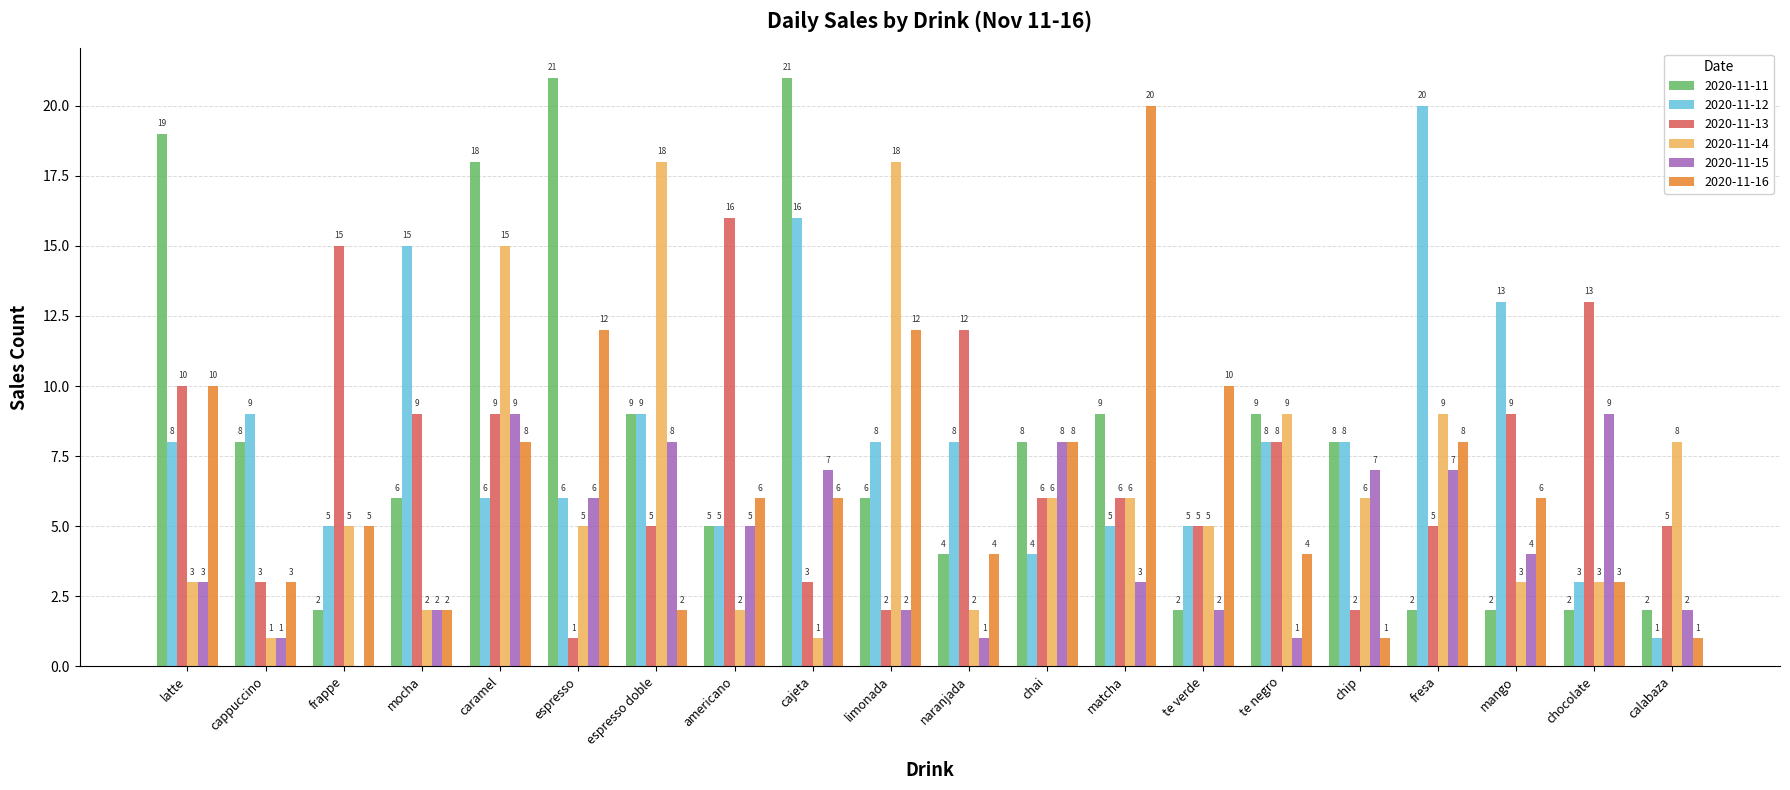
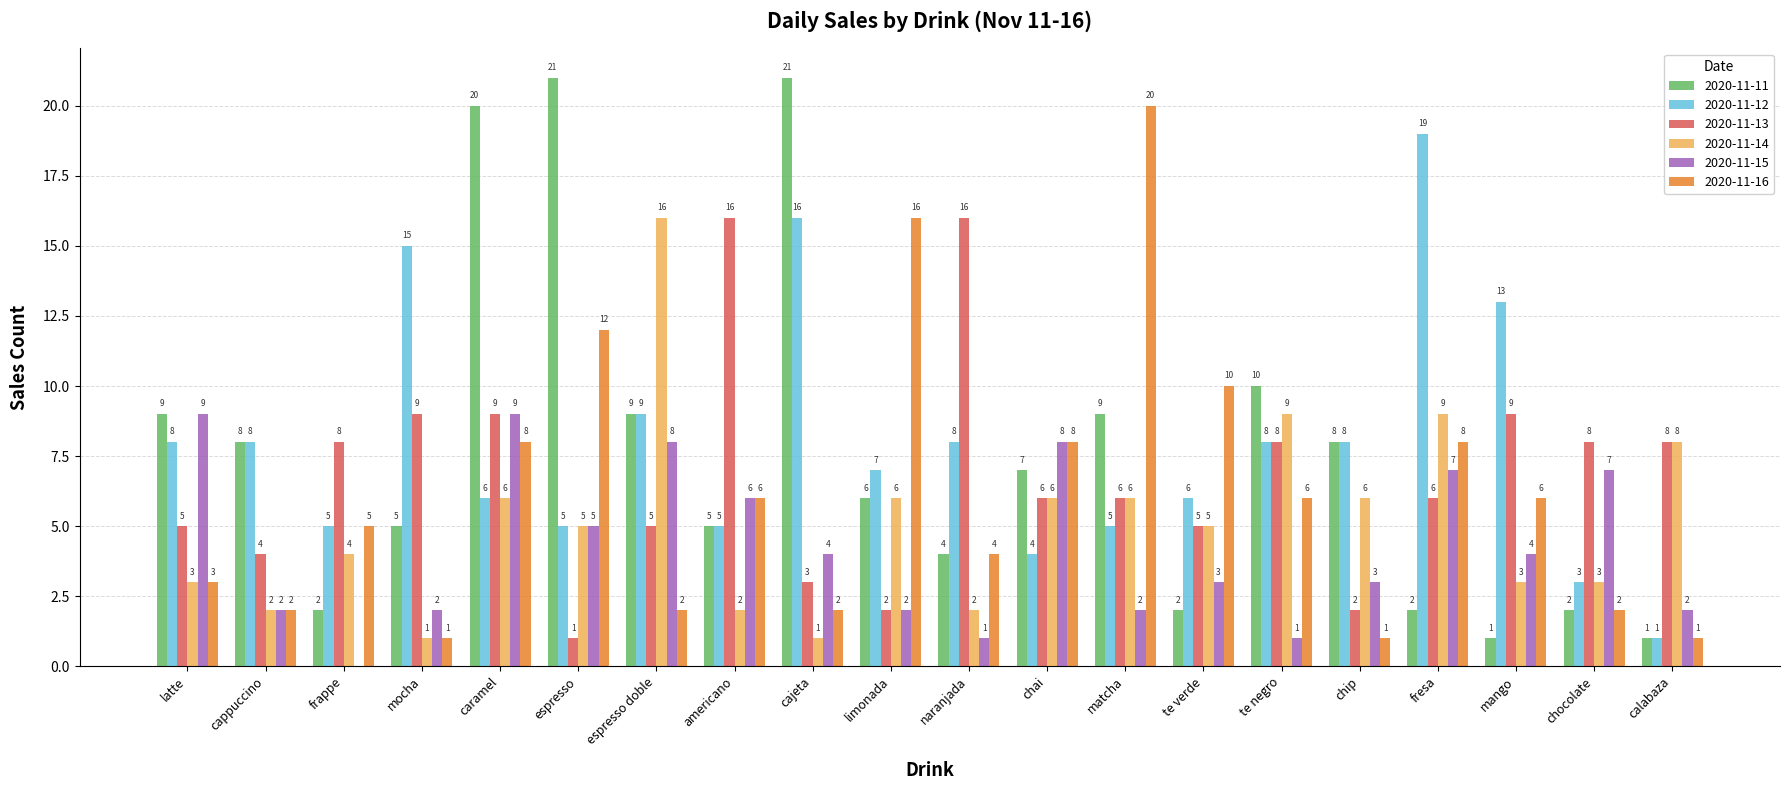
2020-11-11, latte: 19 -> 9
2020-11-13, latte: 10 -> 5
2020-11-15, latte: 3 -> 9
2020-11-16, latte: 10 -> 3
2020-11-12, cappuccino: 9 -> 8
2020-11-13, cappuccino: 3 -> 4
2020-11-14, cappuccino: 1 -> 2
2020-11-15, cappuccino: 1 -> 2
2020-11-16, cappuccino: 3 -> 2
2020-11-13, frappe: 15 -> 8
2020-11-14, frappe: 5 -> 4
2020-11-11, mocha: 6 -> 5
2020-11-14, mocha: 2 -> 1
2020-11-16, mocha: 2 -> 1
2020-11-11, caramel: 18 -> 20
2020-11-14, caramel: 15 -> 6
2020-11-12, espresso: 6 -> 5
2020-11-15, espresso: 6 -> 5
2020-11-14, espresso doble: 18 -> 16
2020-11-15, americano: 5 -> 6
2020-11-15, cajeta: 7 -> 4
2020-11-16, cajeta: 6 -> 2
2020-11-12, limonada: 8 -> 7
2020-11-14, limonada: 18 -> 6
2020-11-16, limonada: 12 -> 16
2020-11-13, naranjada: 12 -> 16
2020-11-11, chai: 8 -> 7
2020-11-15, matcha: 3 -> 2
2020-11-12, te verde: 5 -> 6
2020-11-15, te verde: 2 -> 3
2020-11-11, te negro: 9 -> 10
2020-11-16, te negro: 4 -> 6
2020-11-15, chip: 7 -> 3
2020-11-12, fresa: 20 -> 19
2020-11-13, fresa: 5 -> 6
2020-11-11, mango: 2 -> 1
2020-11-13, chocolate: 13 -> 8
2020-11-15, chocolate: 9 -> 7
2020-11-16, chocolate: 3 -> 2
2020-11-11, calabaza: 2 -> 1
2020-11-13, calabaza: 5 -> 8
